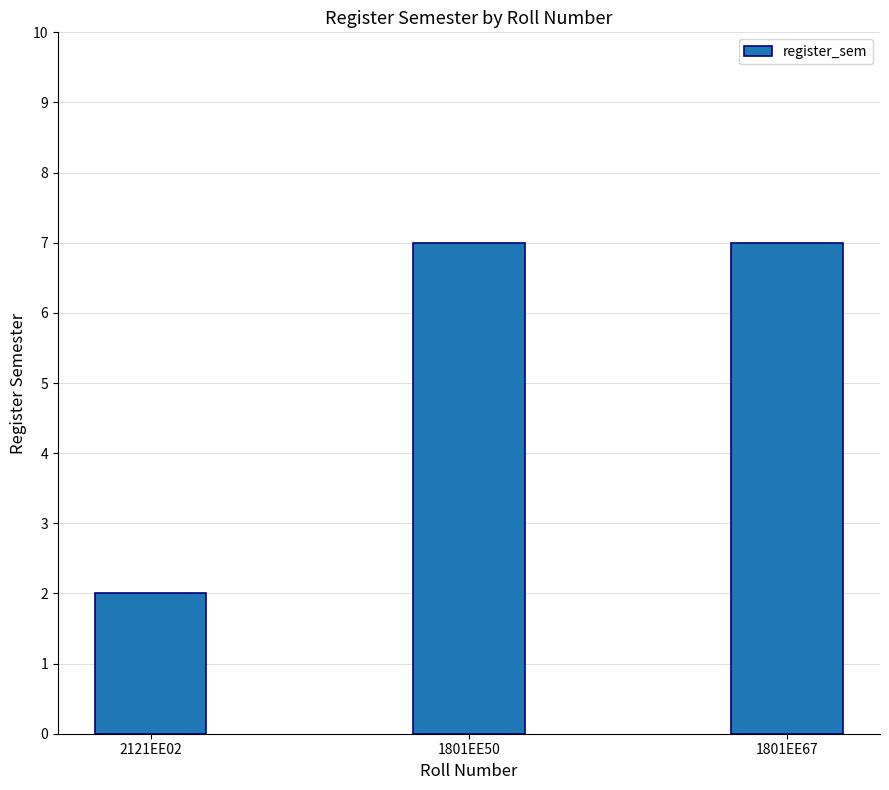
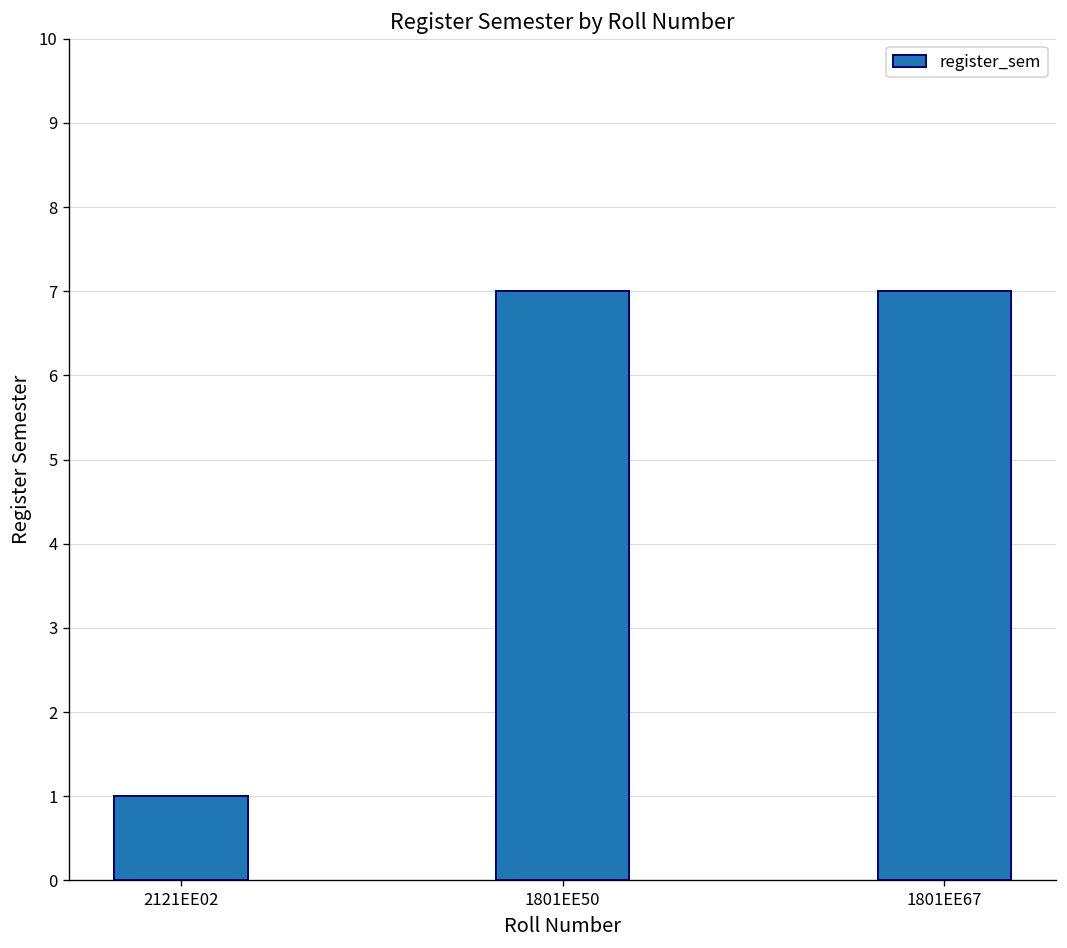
2121EE02: 2 -> 1
